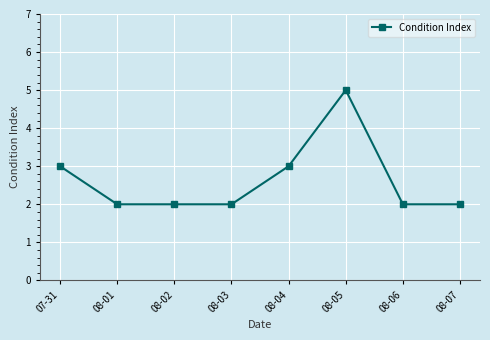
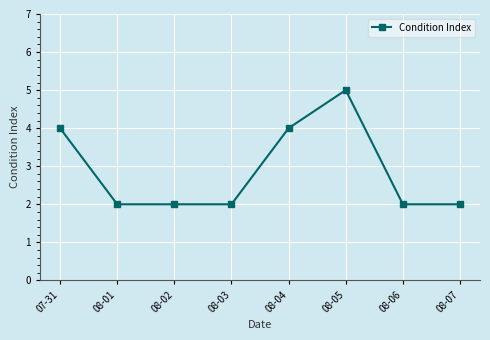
07-31: 3 -> 4
08-04: 3 -> 4
